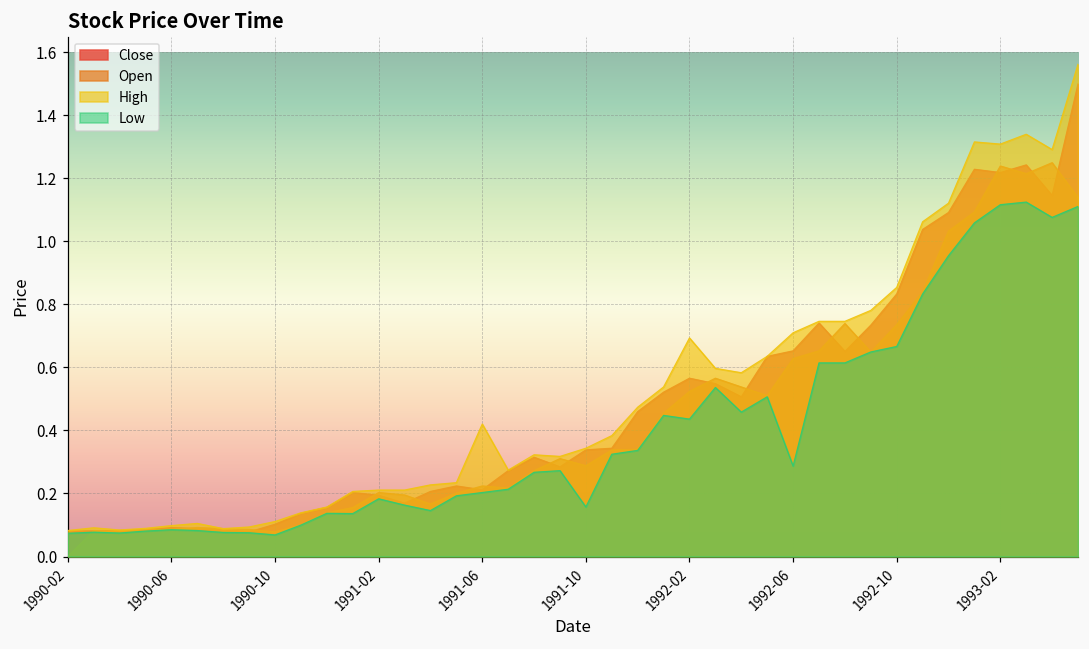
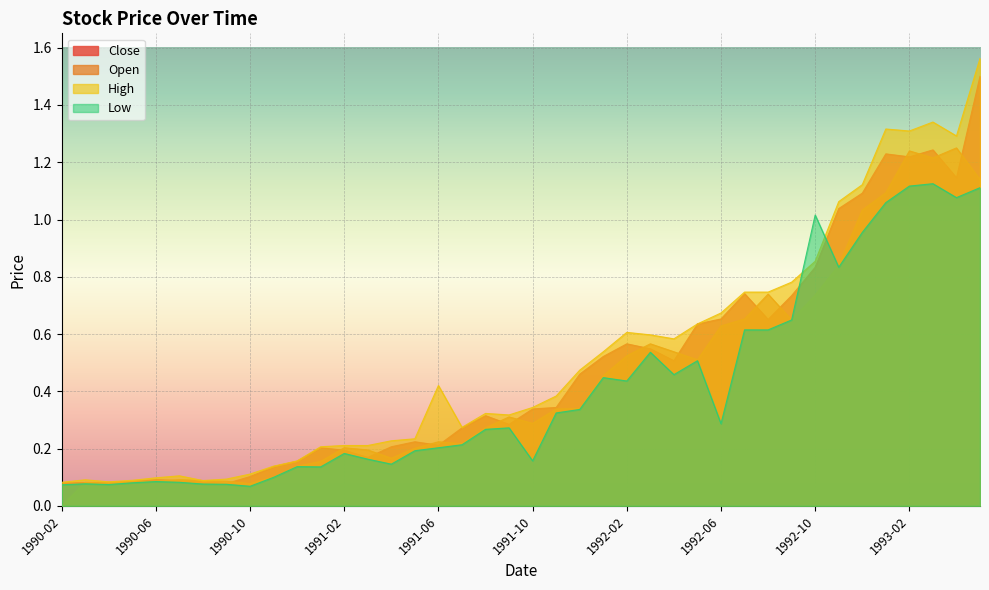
High, 1992-02: 0.69 -> 0.61
High, 1992-06: 0.71 -> 0.67
Low, 1992-10: 0.67 -> 1.02
